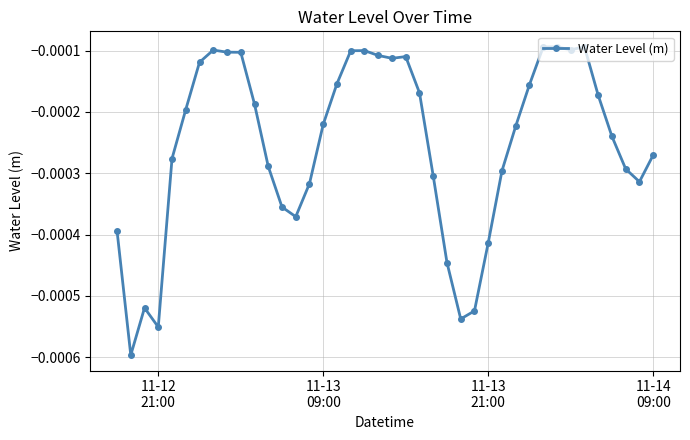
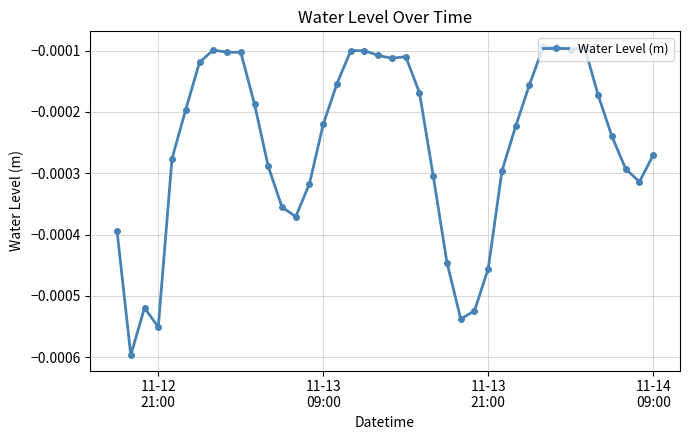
11-13 21:00: -0.00041 -> -0.00046
